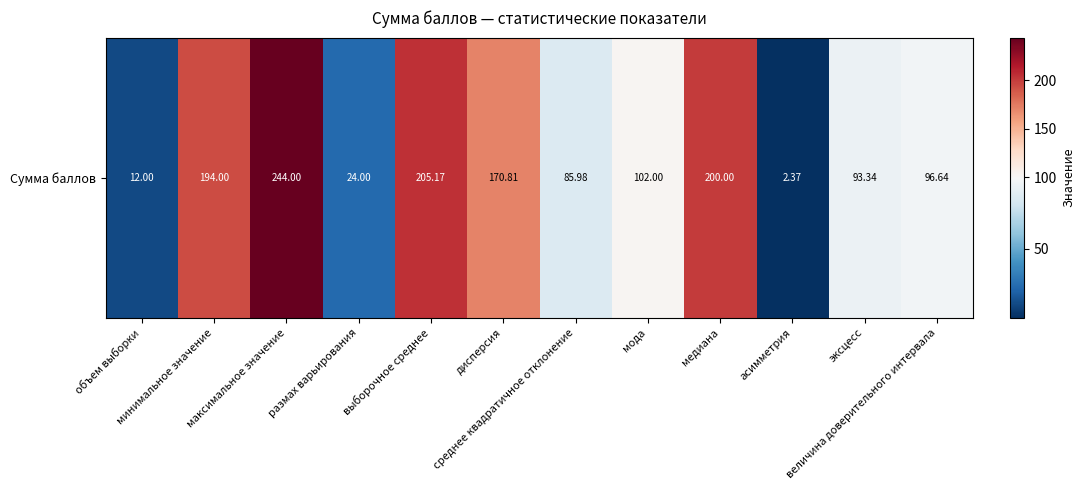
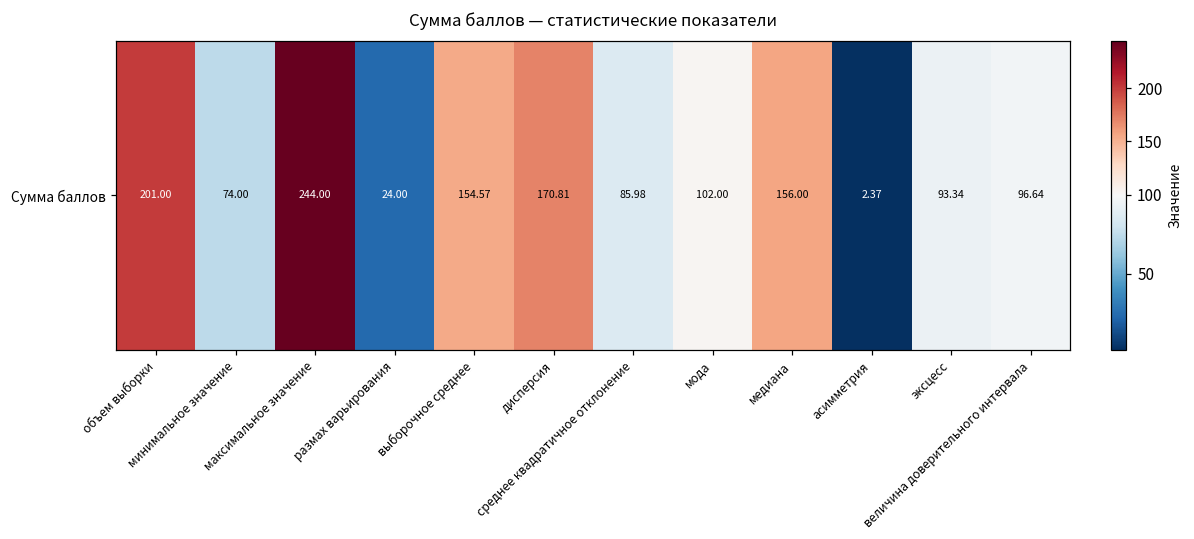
Сумма баллов, объем выборки: 12.00 -> 201.00
Сумма баллов, минимальное значение: 194.00 -> 74.00
Сумма баллов, выборочное среднее: 205.17 -> 154.57
Сумма баллов, медиана: 200.00 -> 156.00
